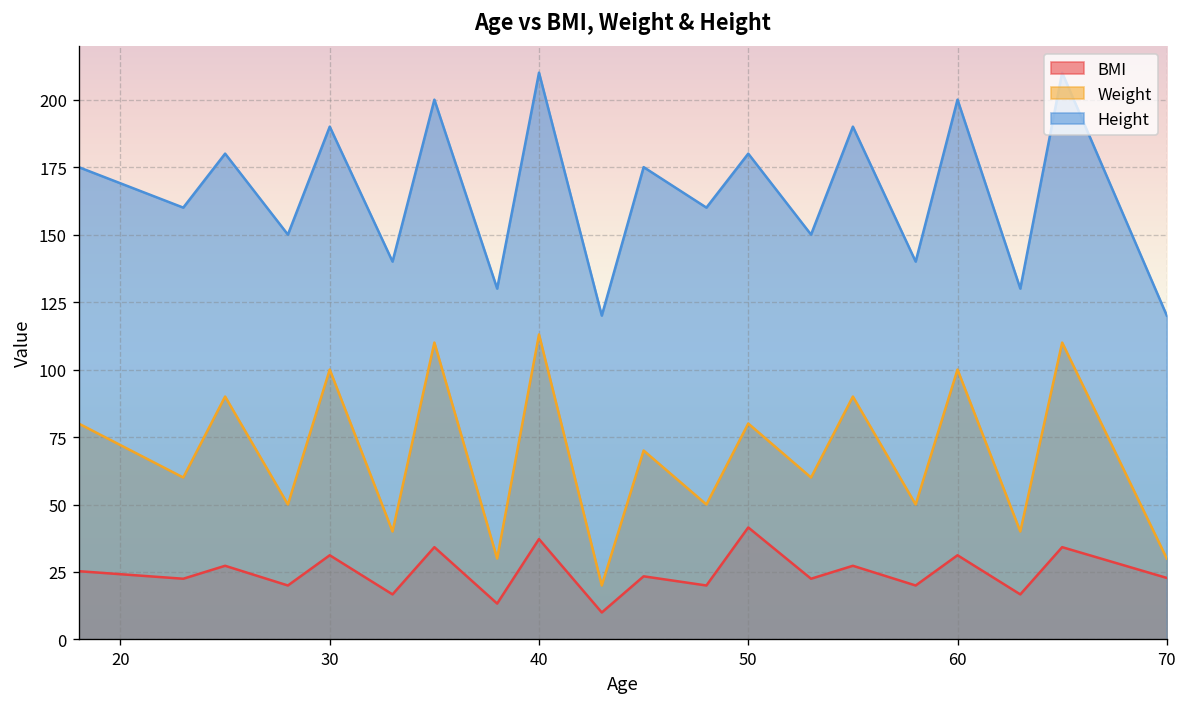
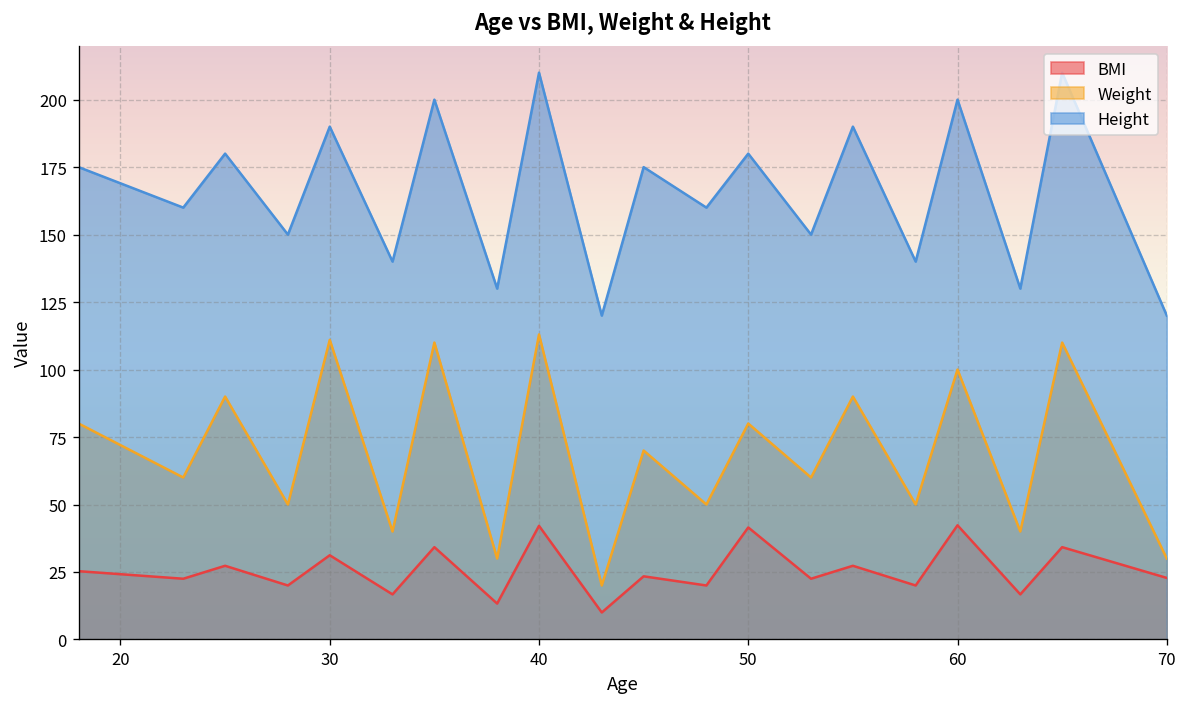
Weight, 30: 100 -> 111
BMI, 40: 37 -> 42
BMI, 60: 31 -> 42
